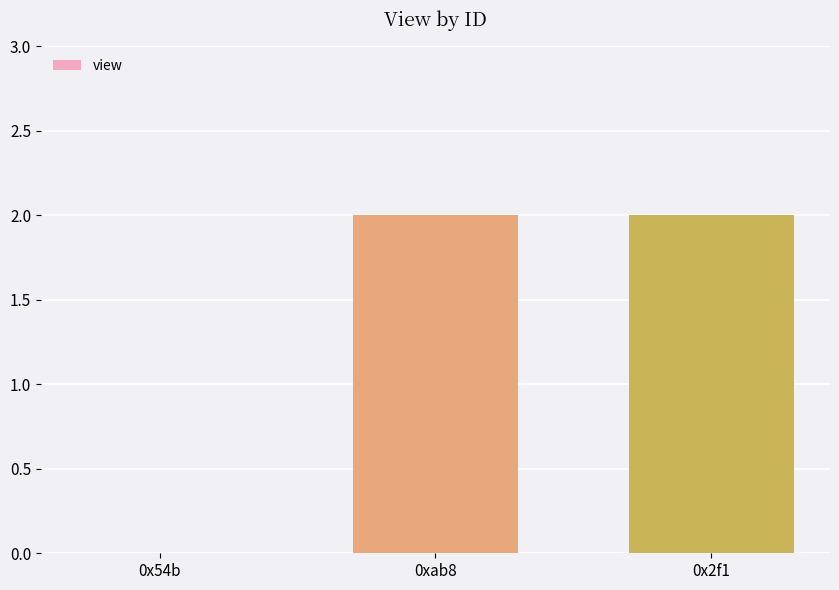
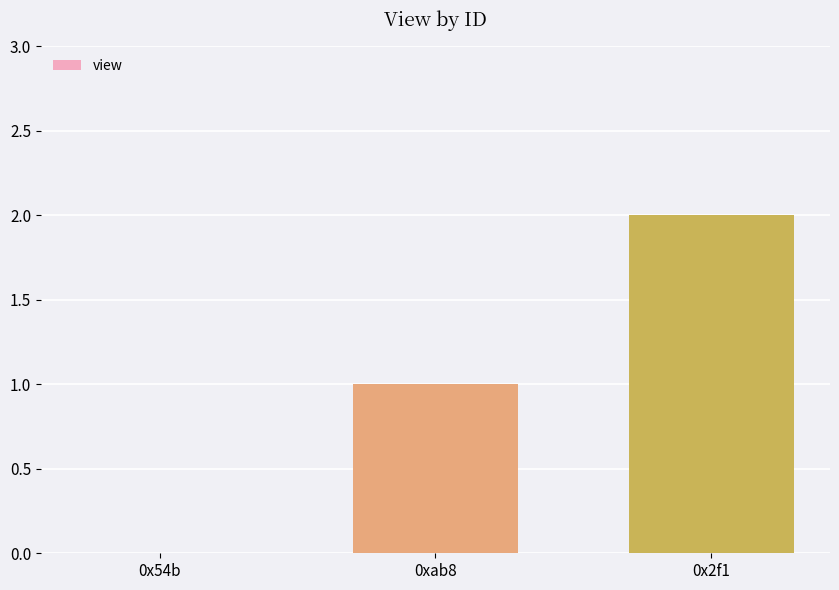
0xab8: 2 -> 1
